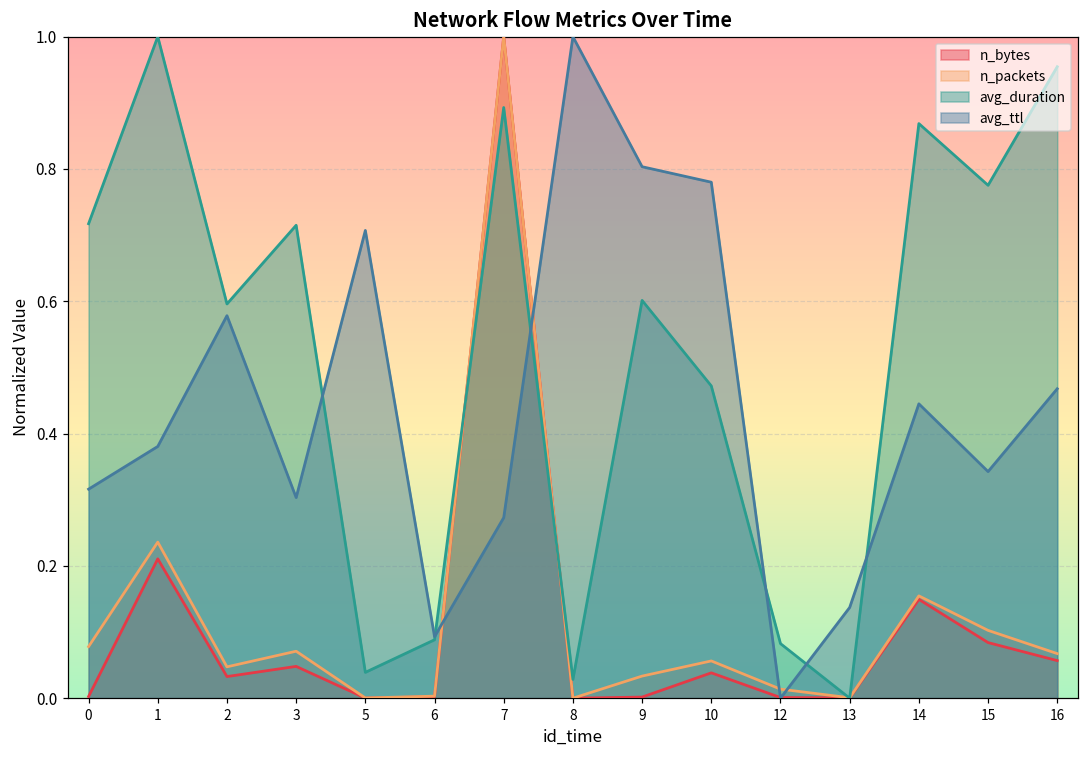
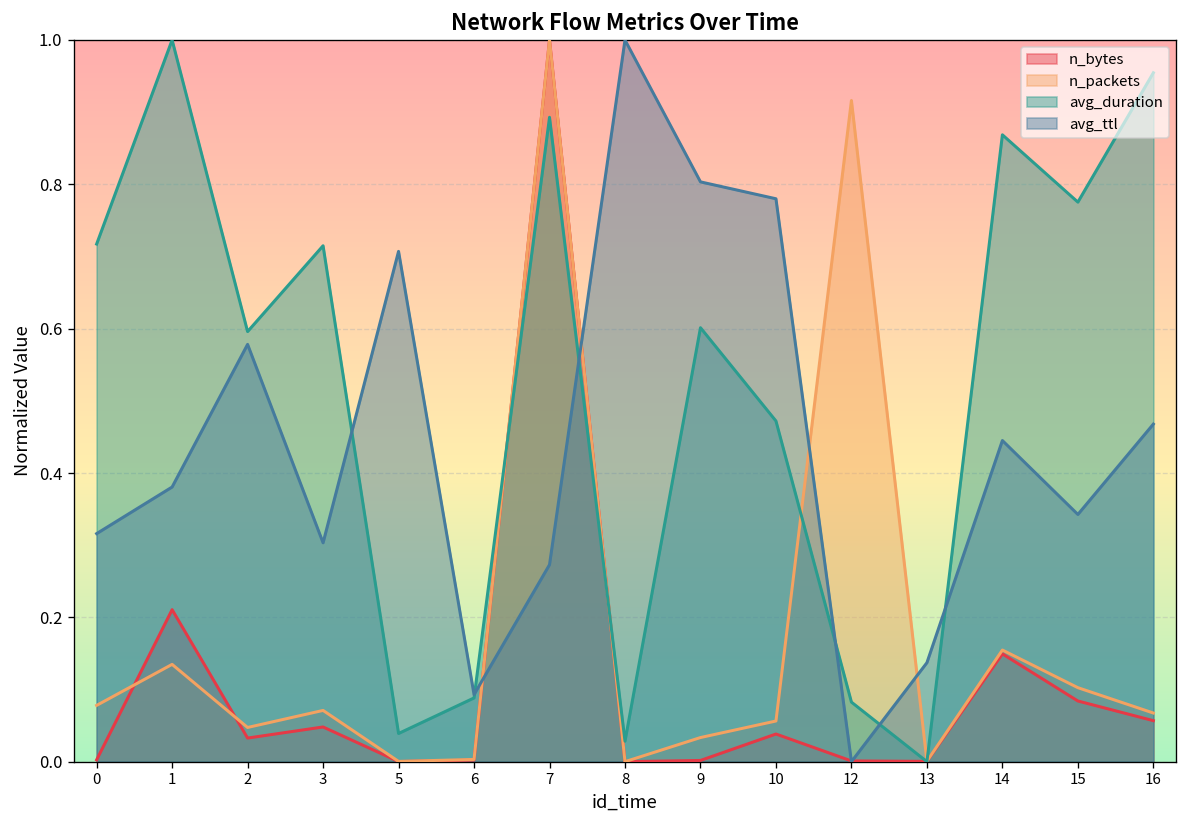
n_packets, 1: 0.24 -> 0.13
n_packets, 12: 0.01 -> 0.92
